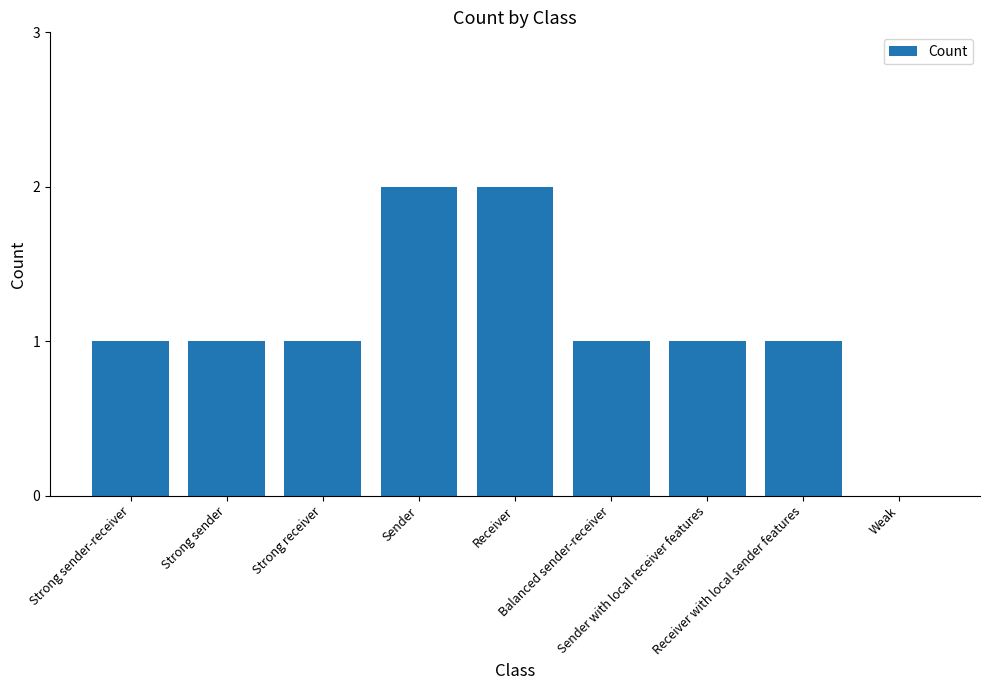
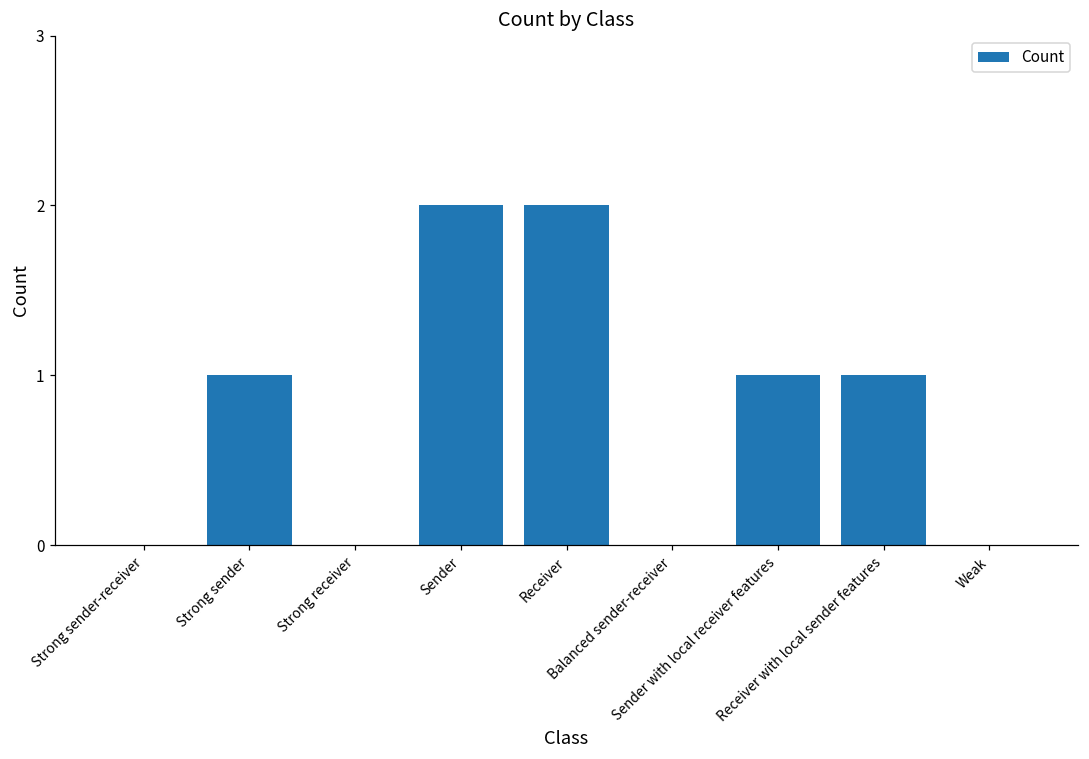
Strong sender-receiver: 1 -> 0
Strong receiver: 1 -> 0
Balanced sender-receiver: 1 -> 0
